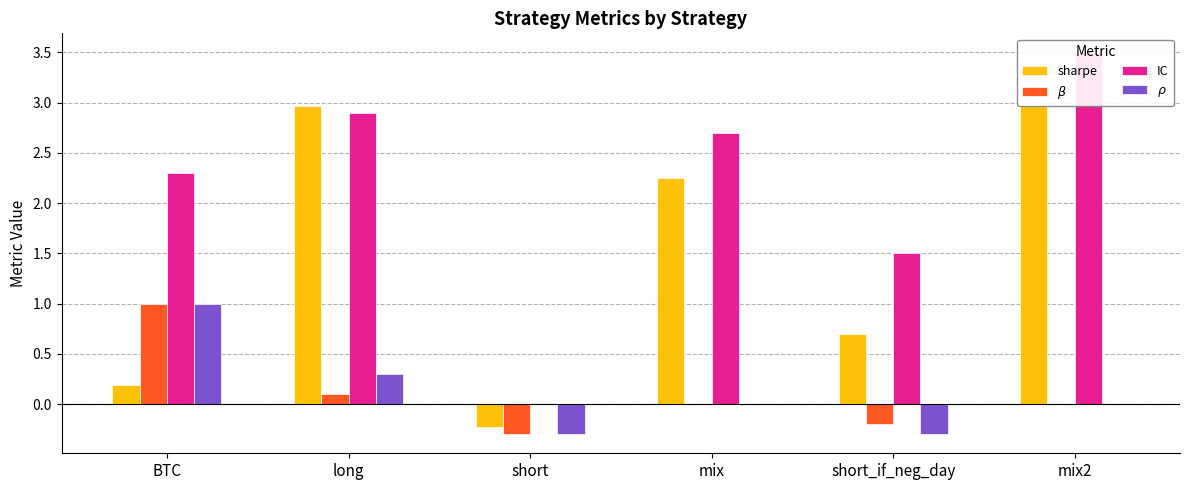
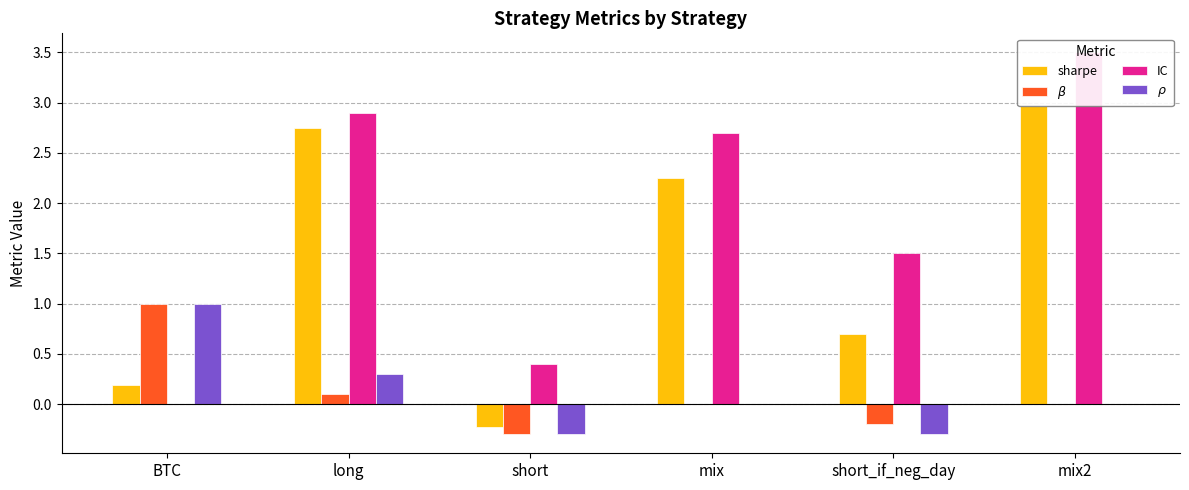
IC, BTC: 2.3 -> 0.0
sharpe, long: 2.97 -> 2.75
IC, short: 0.0 -> 0.4
